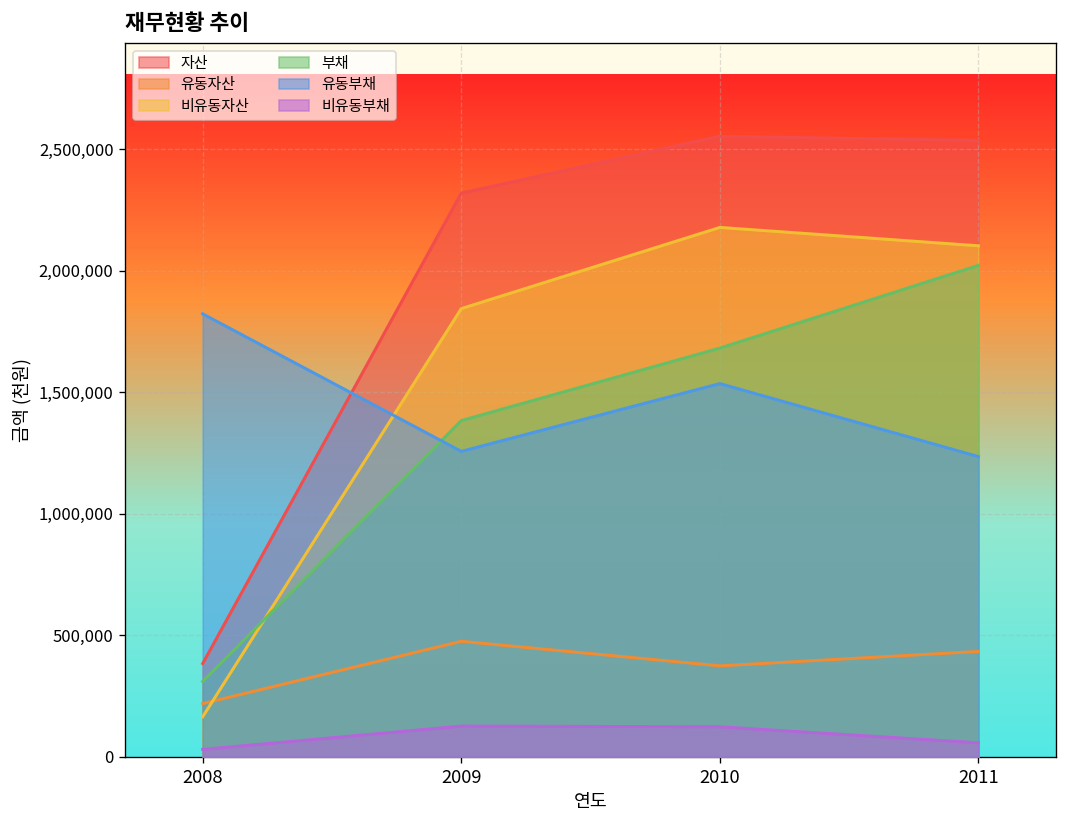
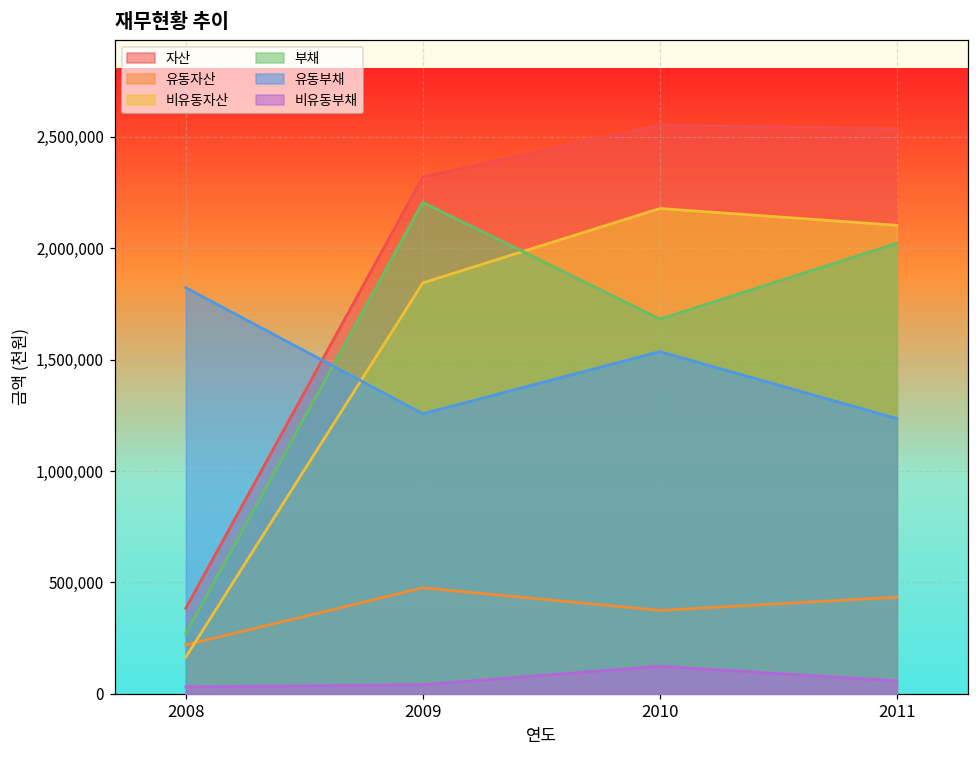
부채, 2008: 310,000 -> 270,000
부채, 2009: 1,380,000 -> 2,210,000
비유동부채, 2009: 130,000 -> 40,000
